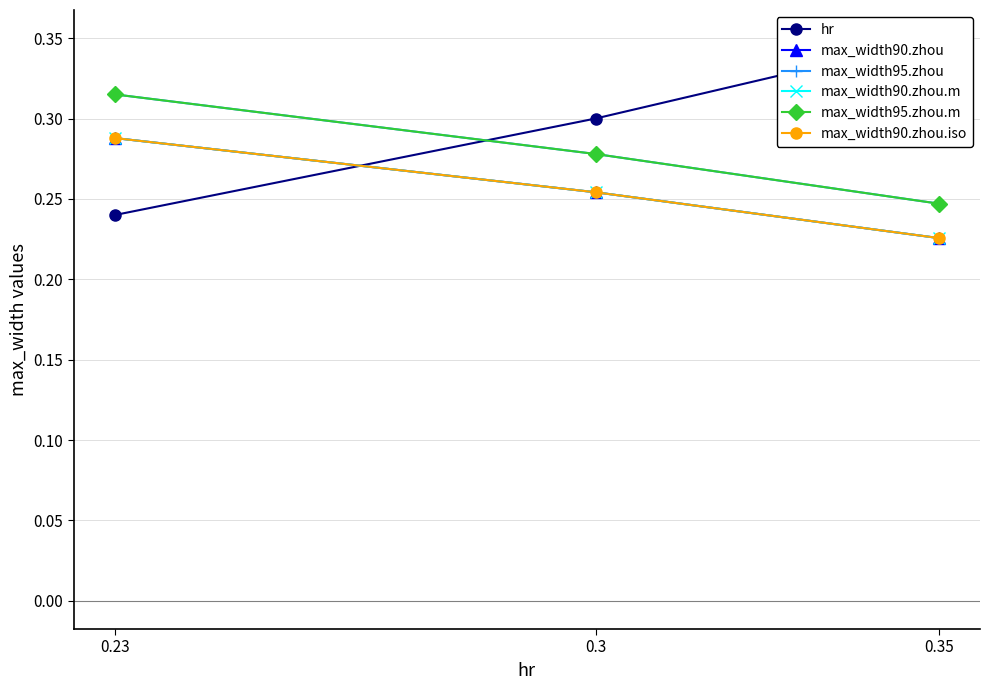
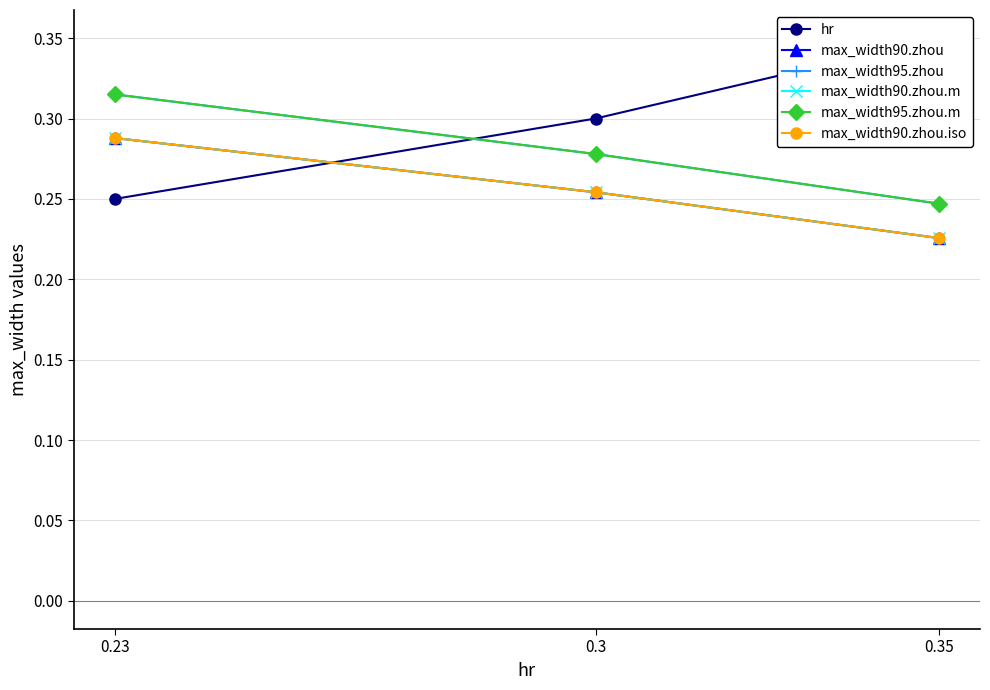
hr, 0.23: 0.24 -> 0.25
